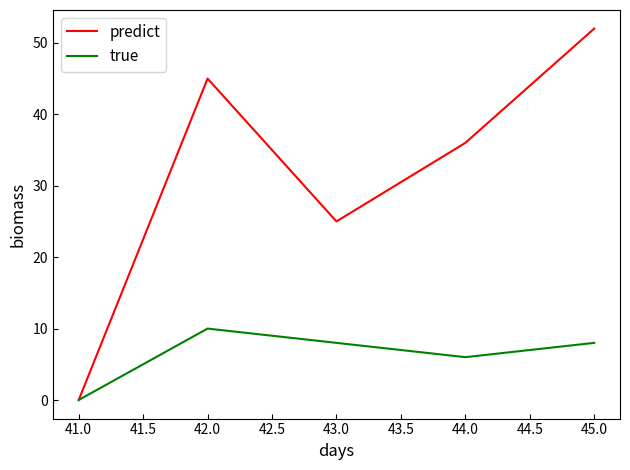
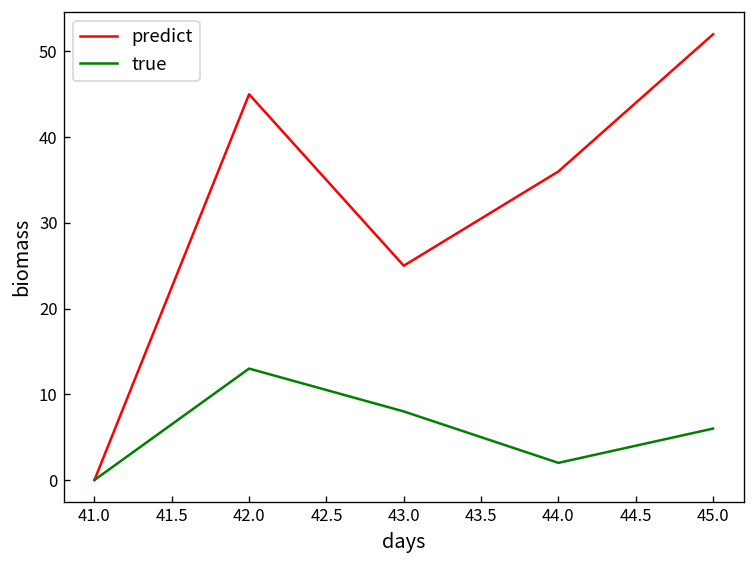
true, 42.0: 10 -> 13
true, 44.0: 6 -> 2
true, 45.0: 8 -> 6
